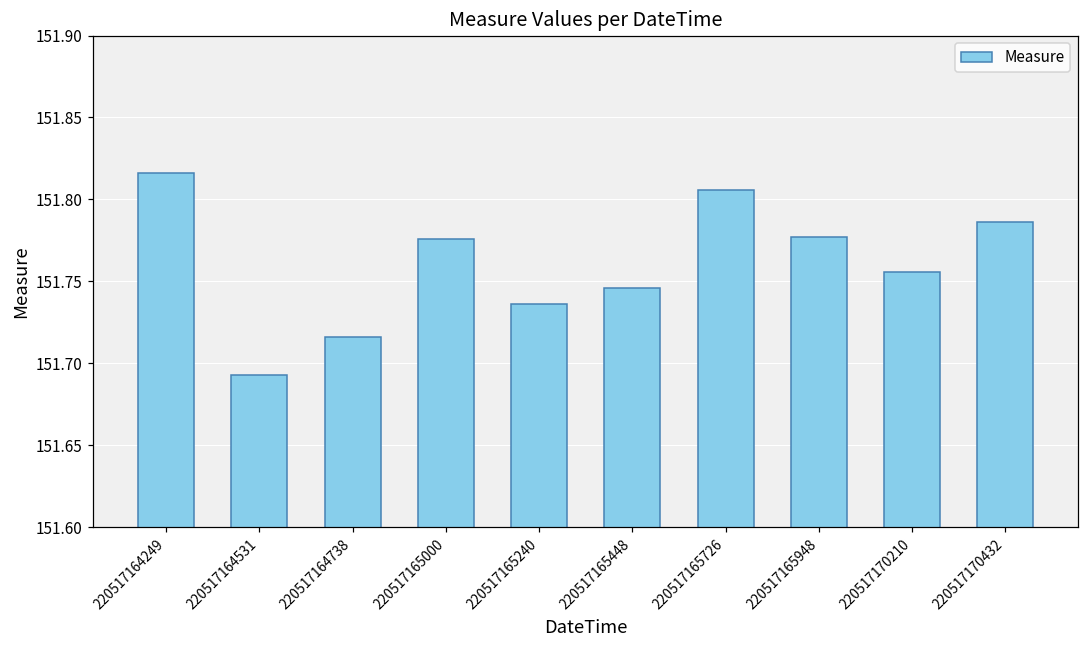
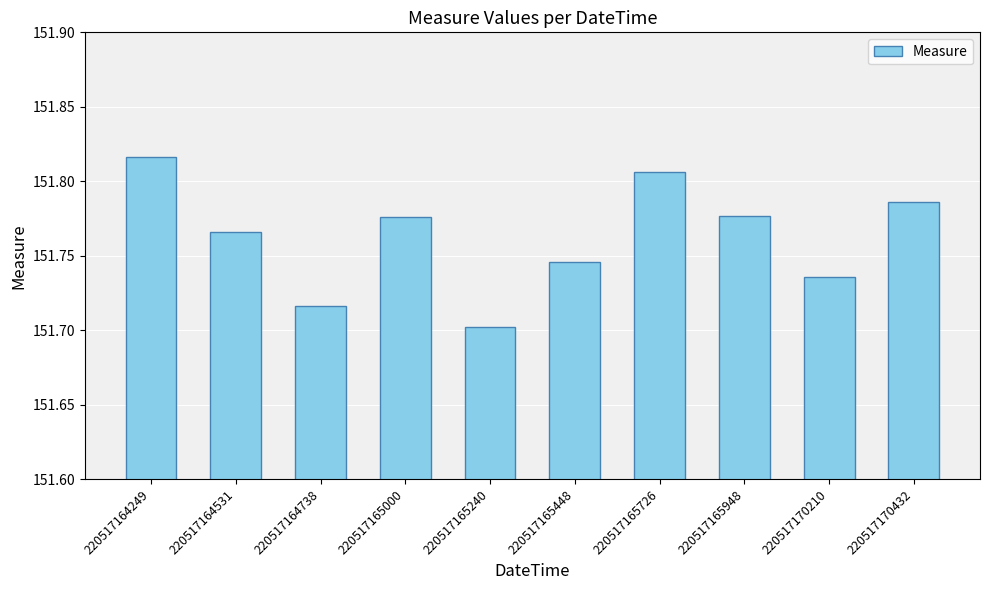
220517164531: 151.693 -> 151.766
220517165240: 151.736 -> 151.702
220517170210: 151.756 -> 151.736
